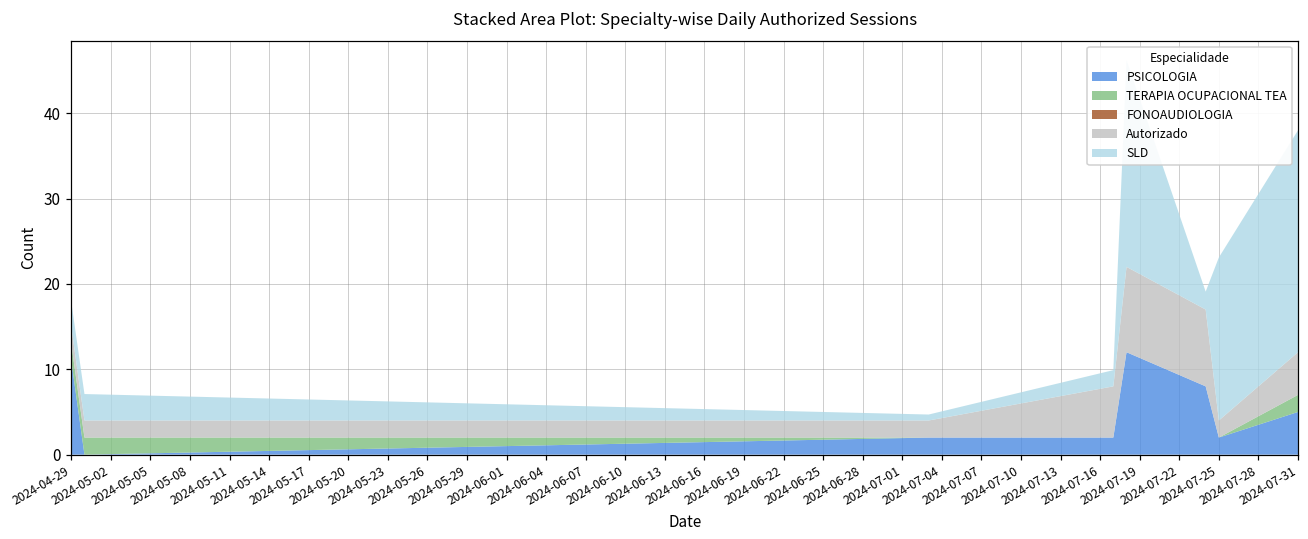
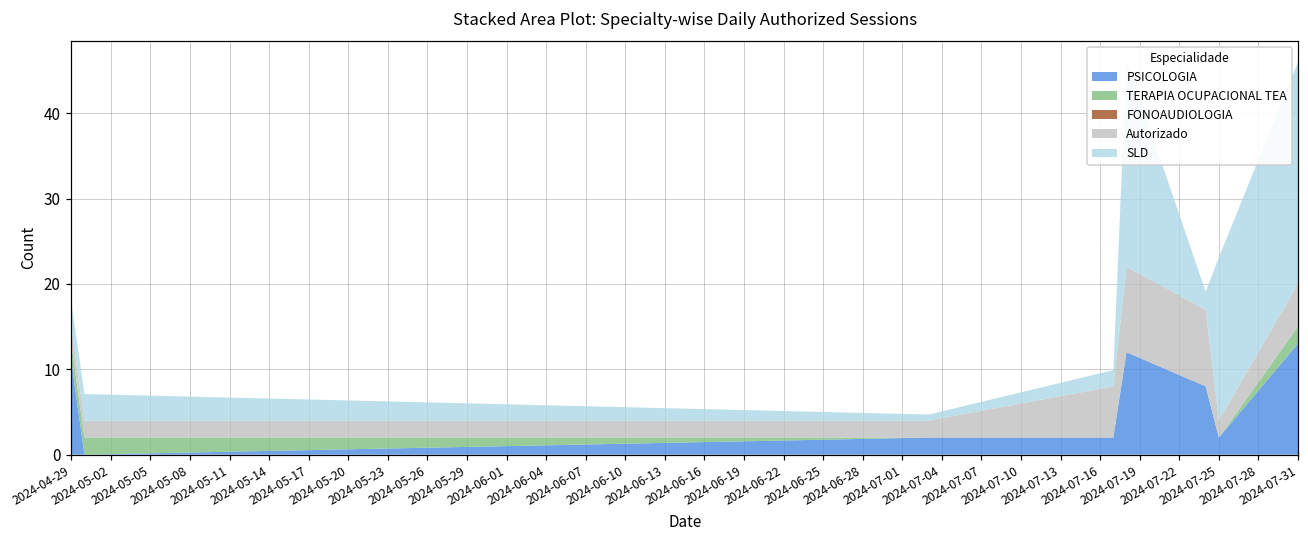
PSICOLOGIA, 2024-07-31: 5 -> 13
